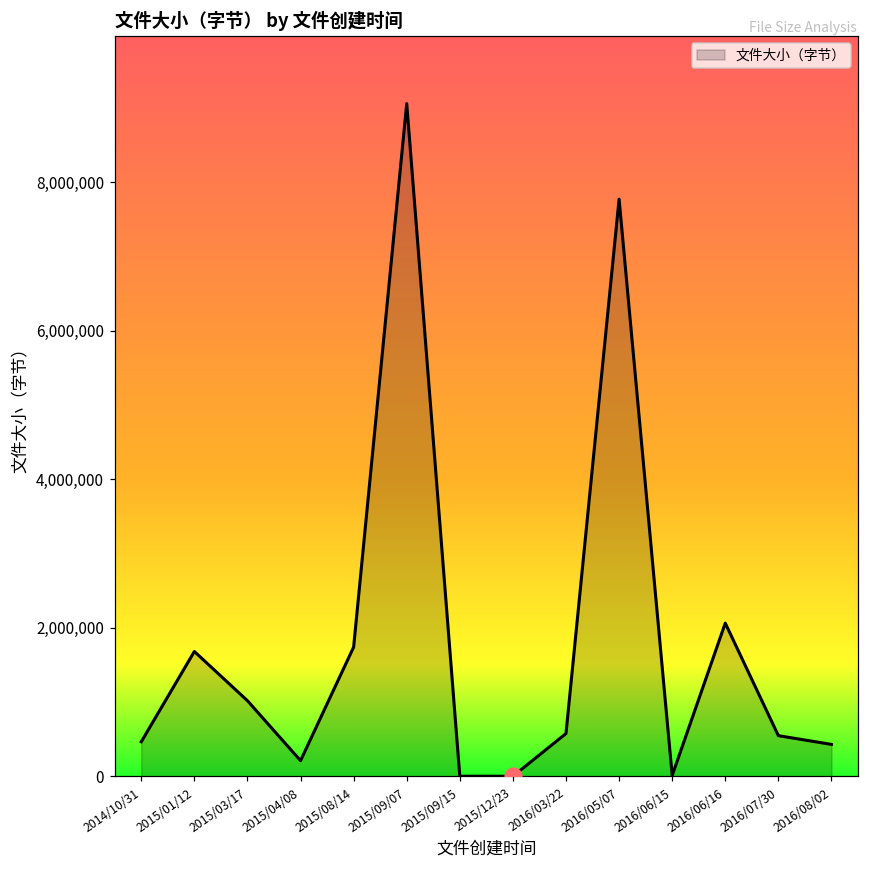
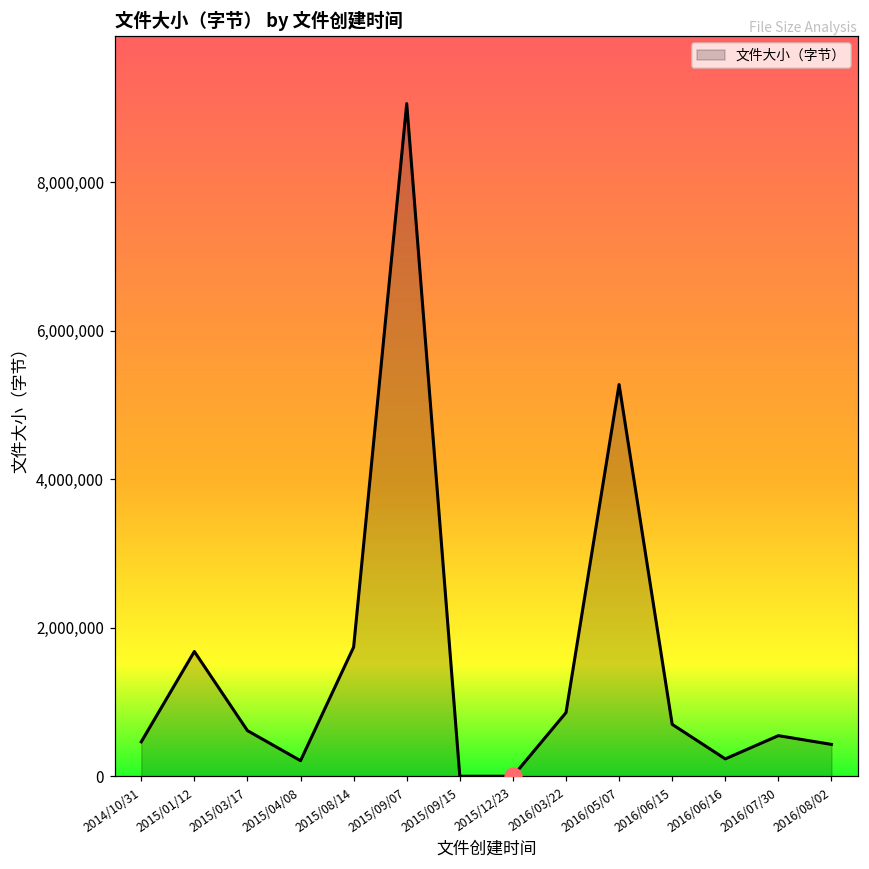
文件大小（字节）, 2015/03/17: 1,000,000 -> 600,000
文件大小（字节）, 2016/03/22: 600,000 -> 900,000
文件大小（字节）, 2016/05/07: 7,800,000 -> 5,300,000
文件大小（字节）, 2016/06/15: 0 -> 700,000
文件大小（字节）, 2016/06/16: 2,100,000 -> 200,000
